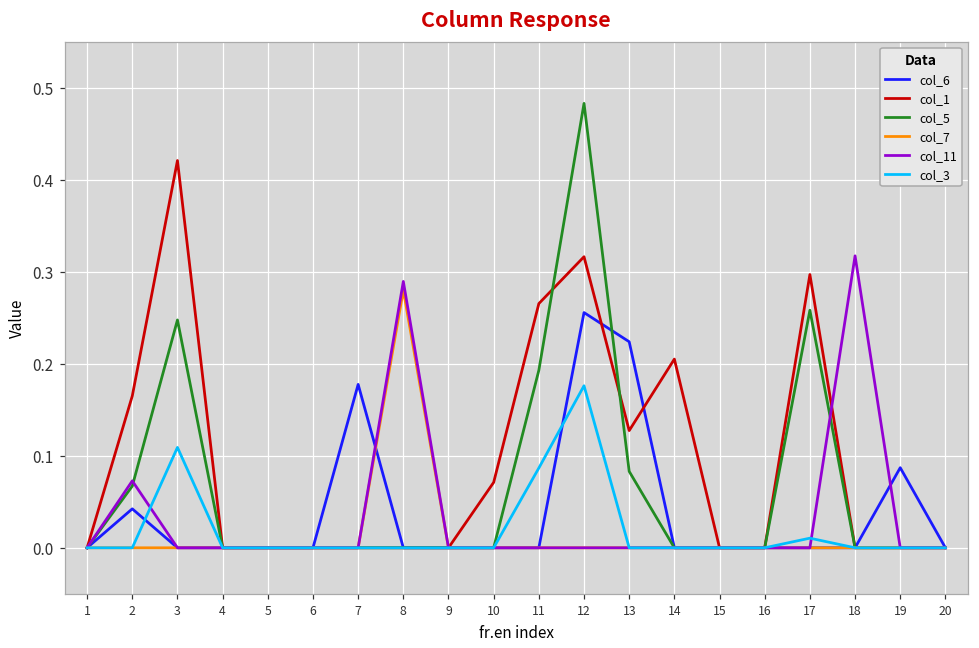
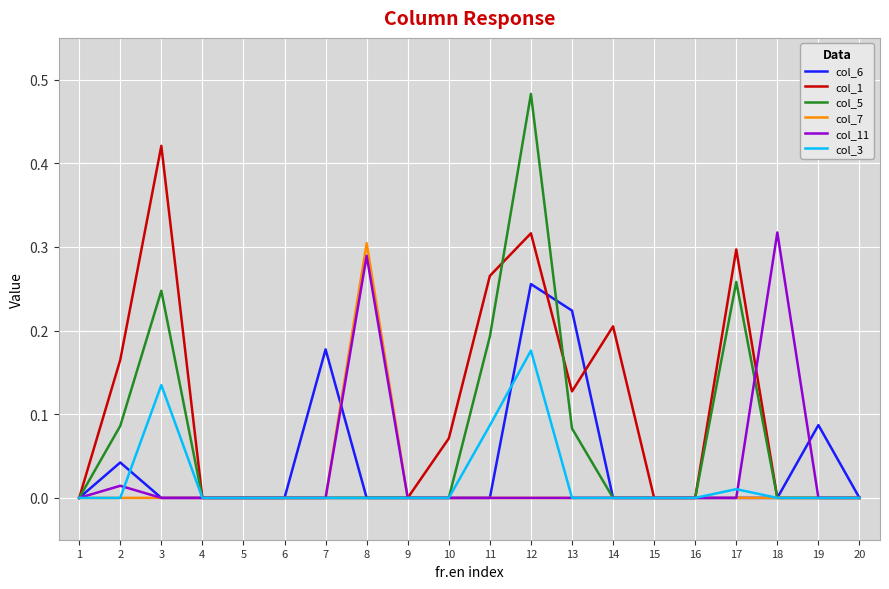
col_5, 2: 0.07 -> 0.09
col_11, 2: 0.07 -> 0.01
col_3, 3: 0.11 -> 0.13
col_7, 8: 0.28 -> 0.30
